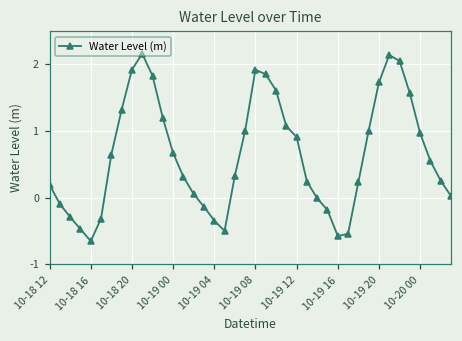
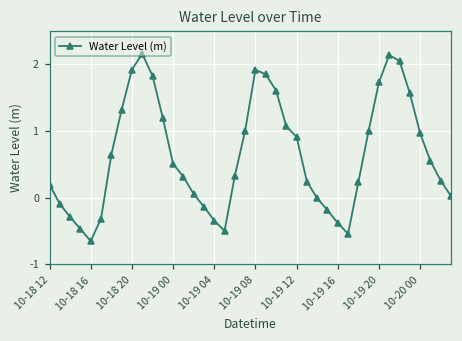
10-19 00: 0.7 -> 0.5
10-19 16: -0.6 -> -0.4
